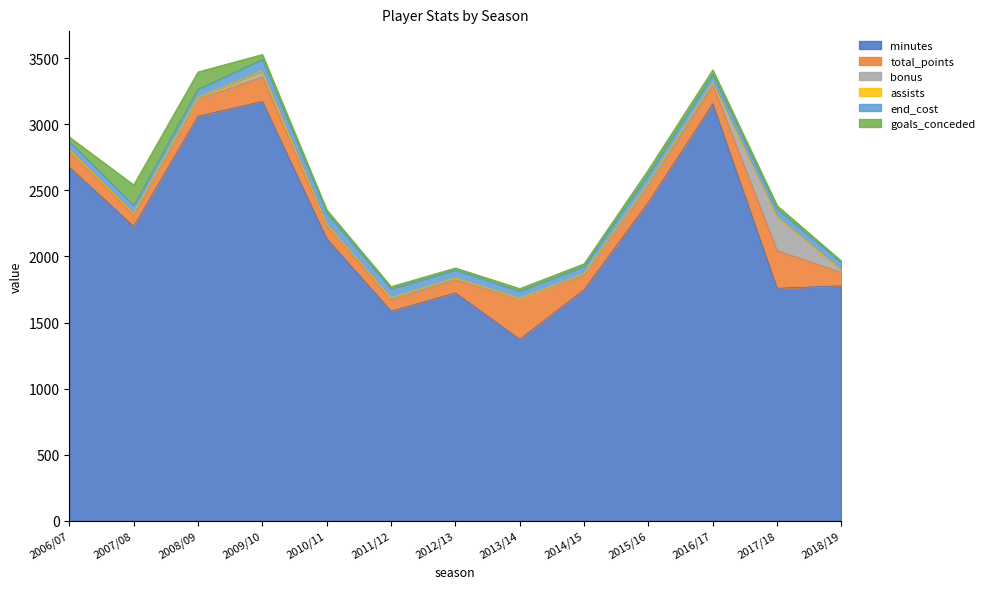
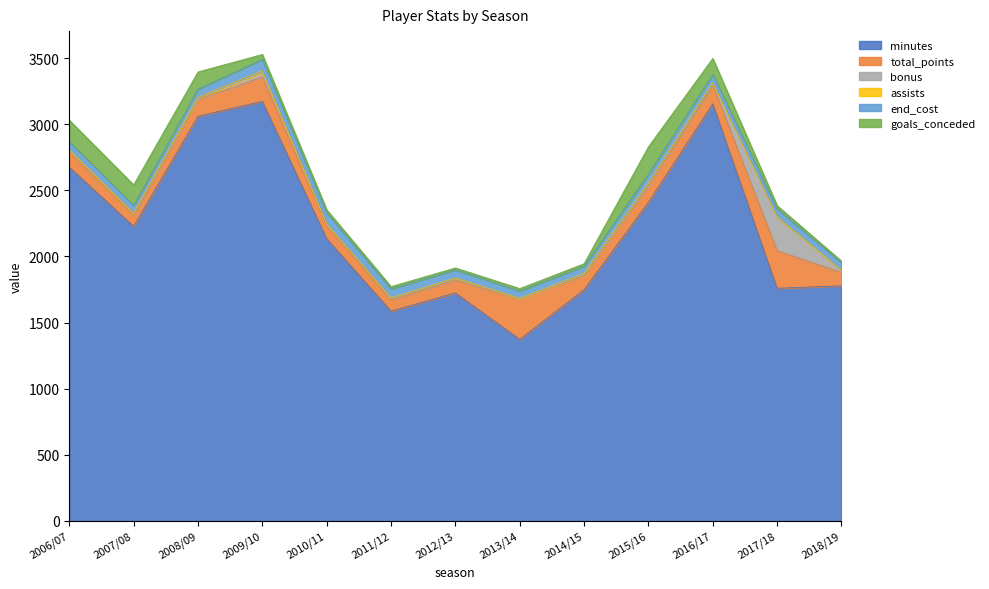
goals_conceded, 2006/07: 40 -> 160
goals_conceded, 2015/16: 40 -> 210
goals_conceded, 2016/17: 40 -> 120
